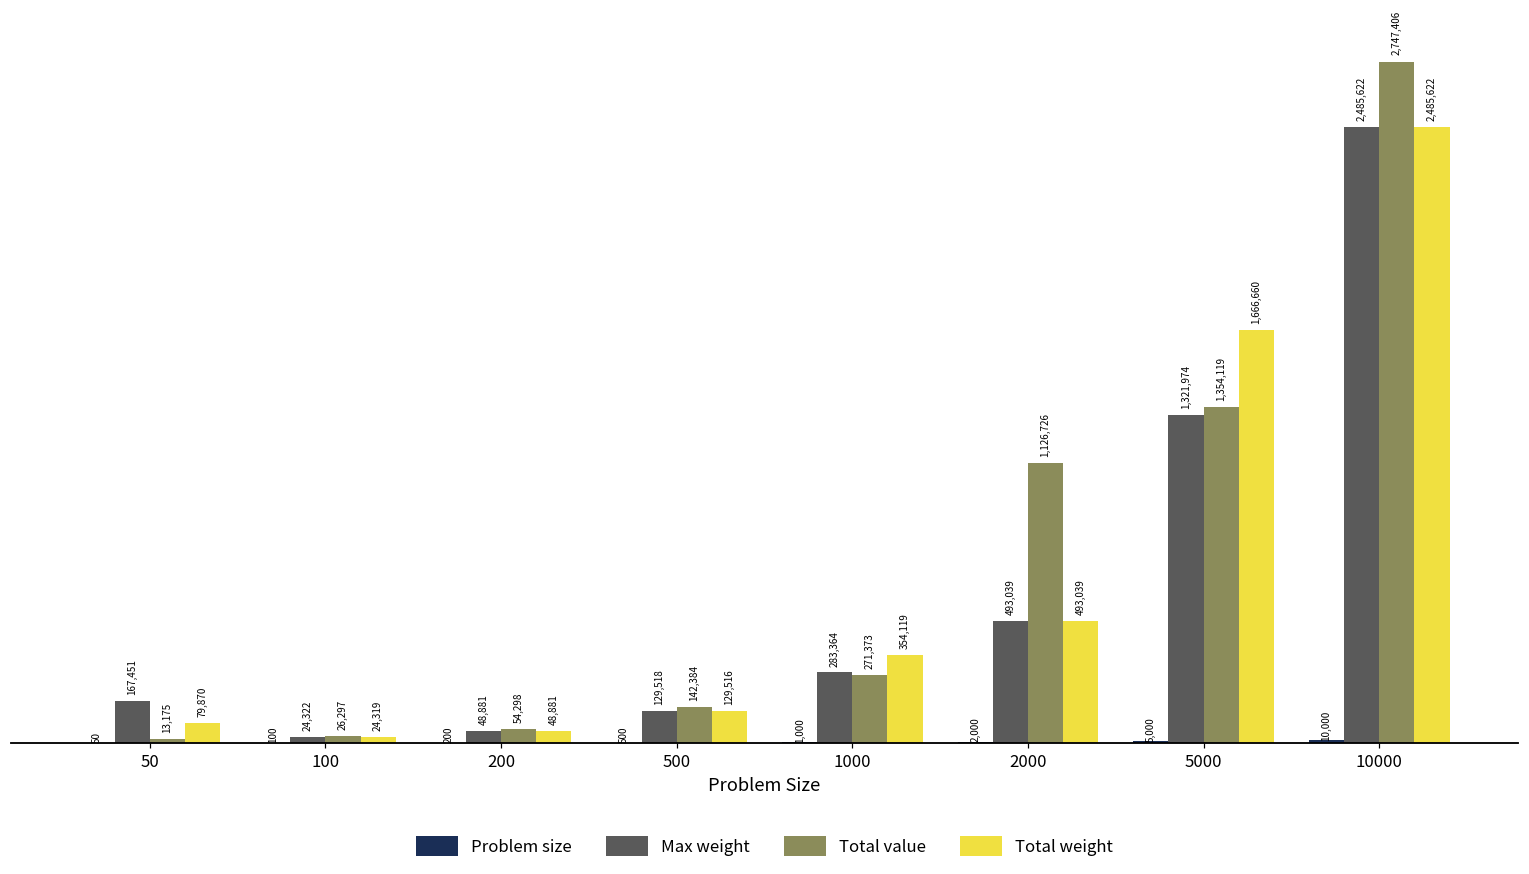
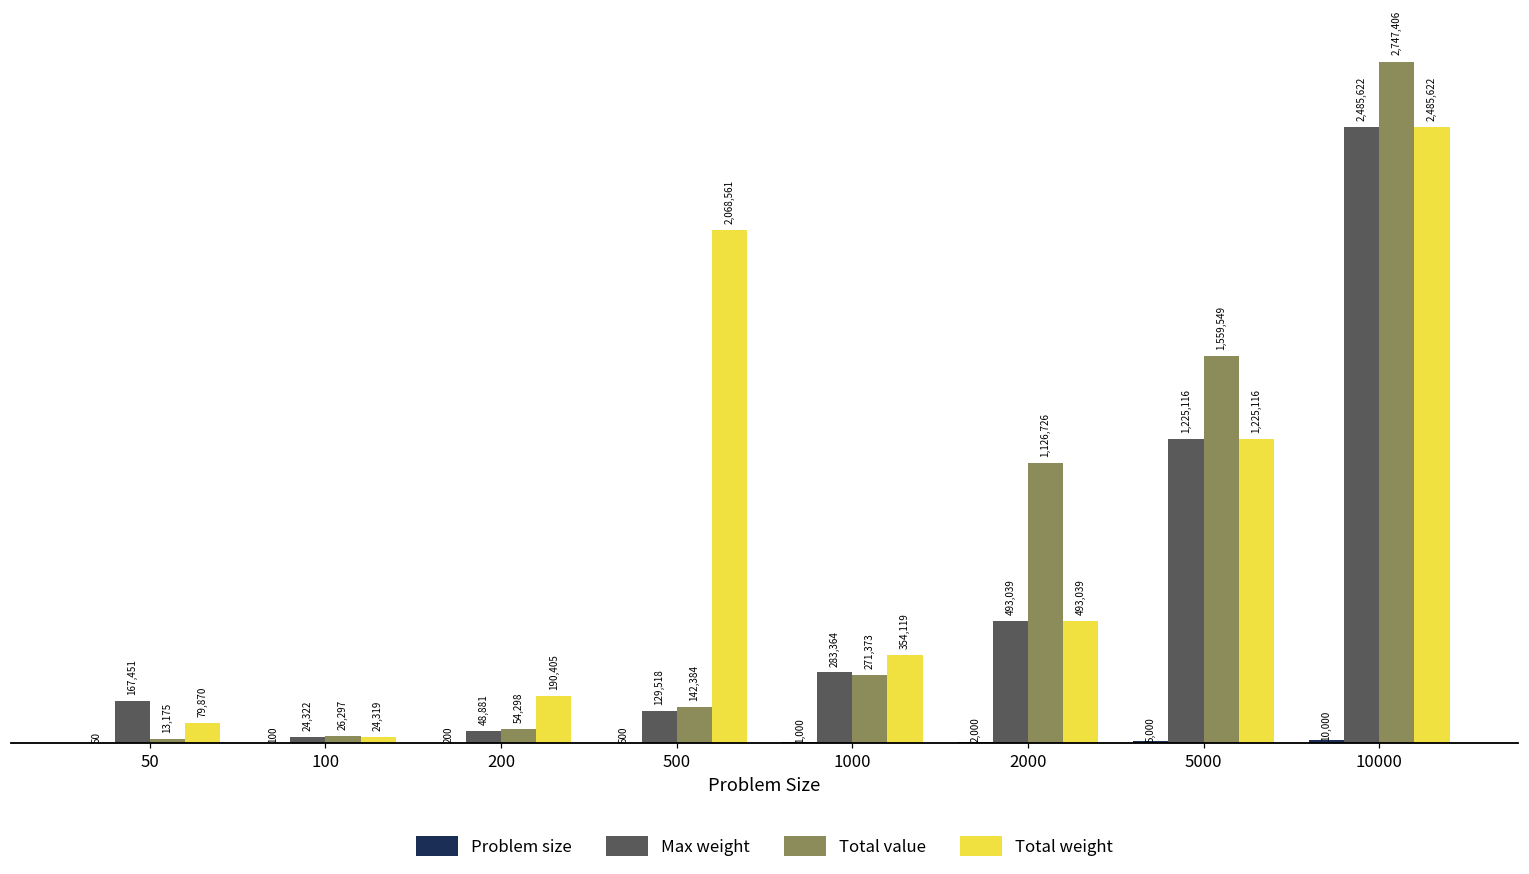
Total weight, 200: 48,881 -> 190,405
Total weight, 500: 129,516 -> 2,068,561
Max weight, 5000: 1,321,974 -> 1,225,116
Total value, 5000: 1,354,119 -> 1,559,549
Total weight, 5000: 1,666,660 -> 1,225,116
